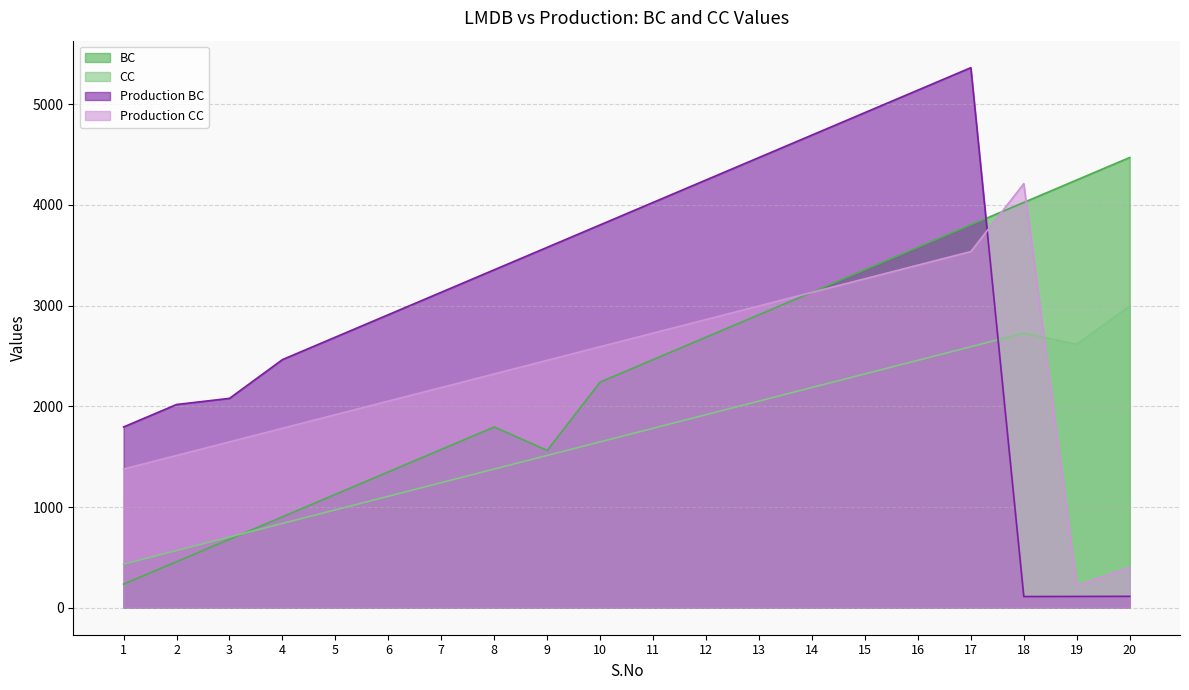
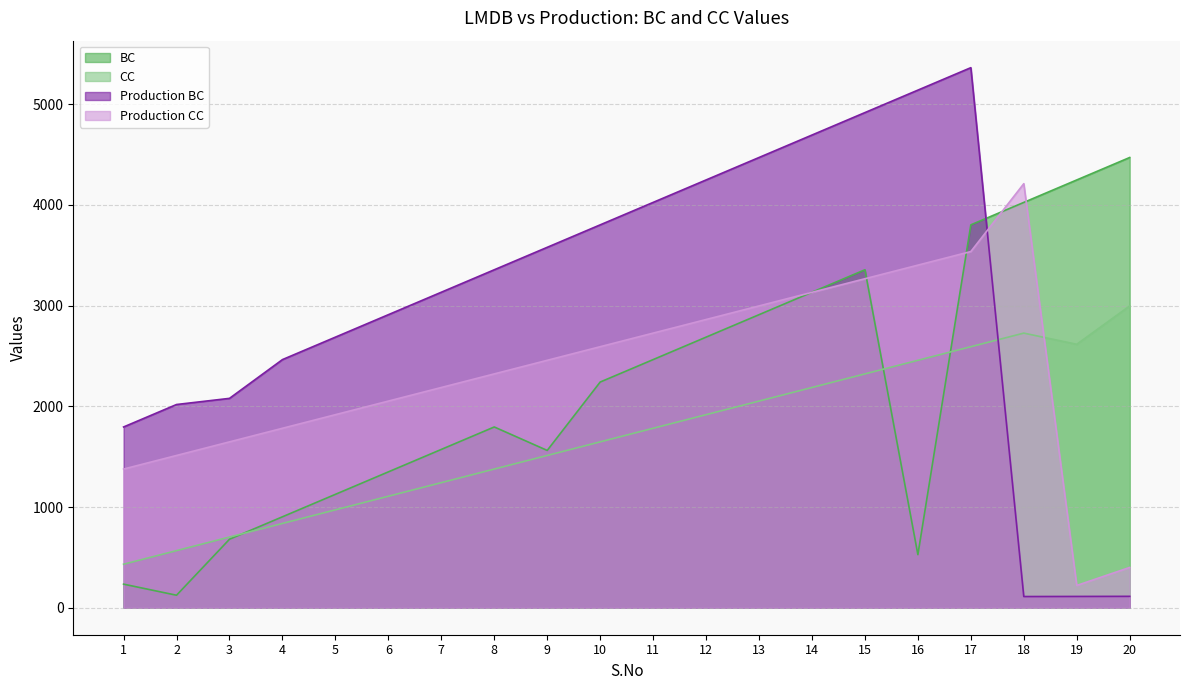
BC, 2: 460 -> 120
BC, 16: 3580 -> 530
